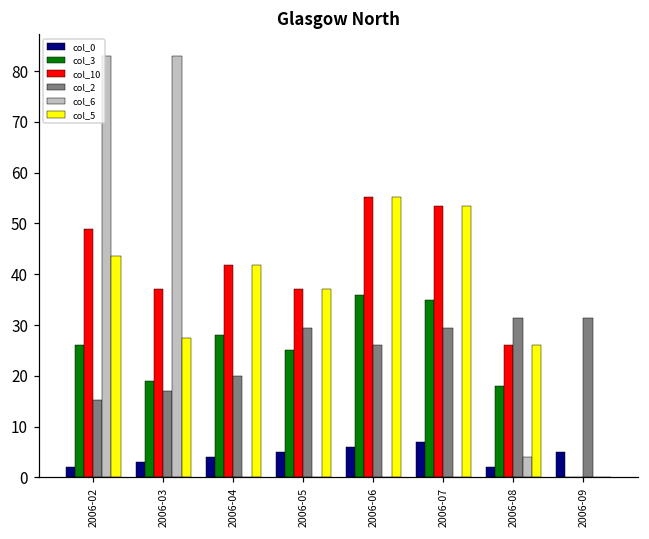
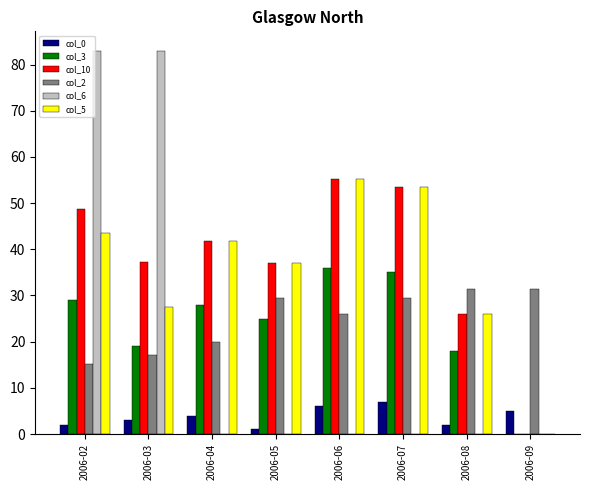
col_3, 2006-02: 26 -> 29
col_0, 2006-05: 5 -> 1
col_6, 2006-08: 4 -> 0
